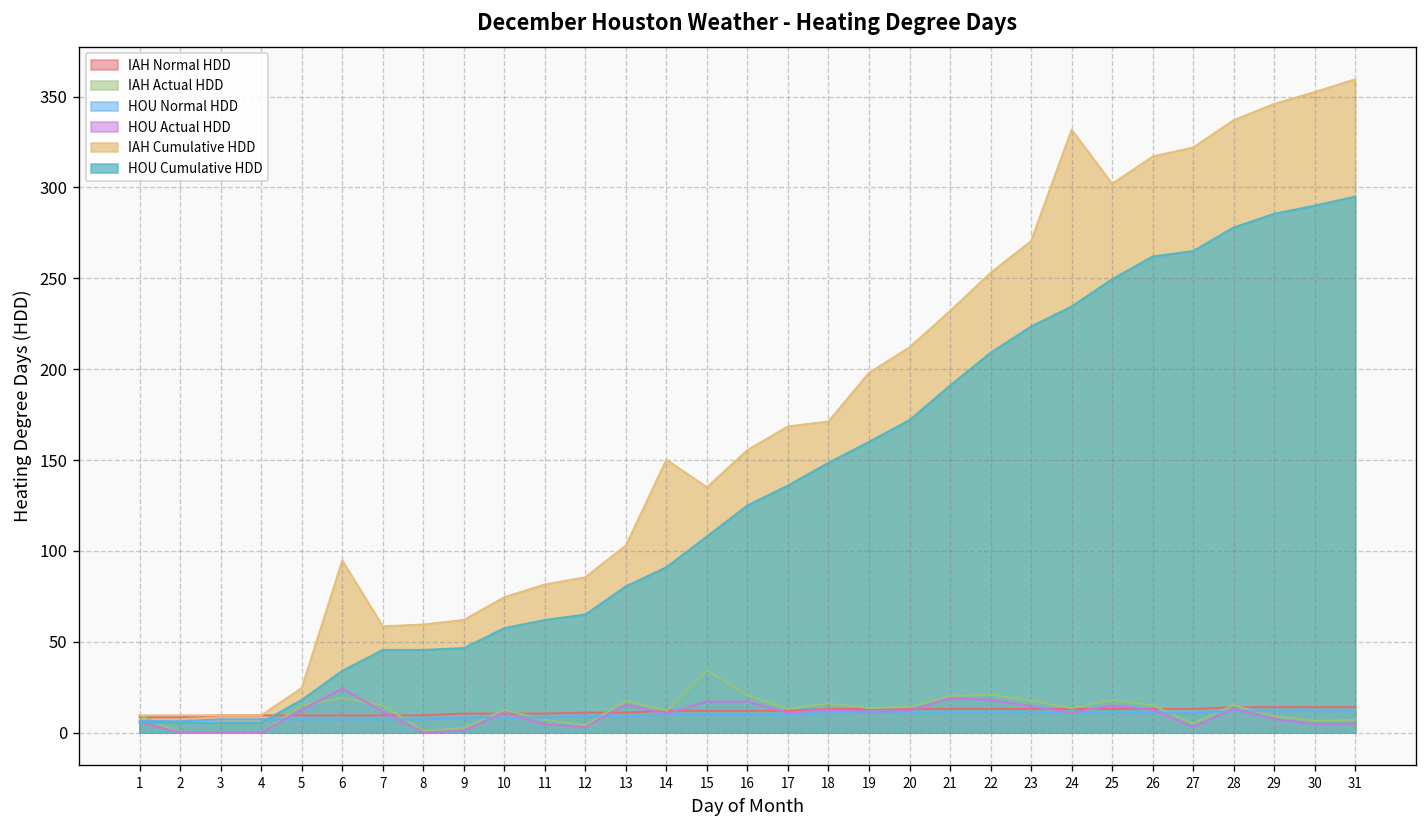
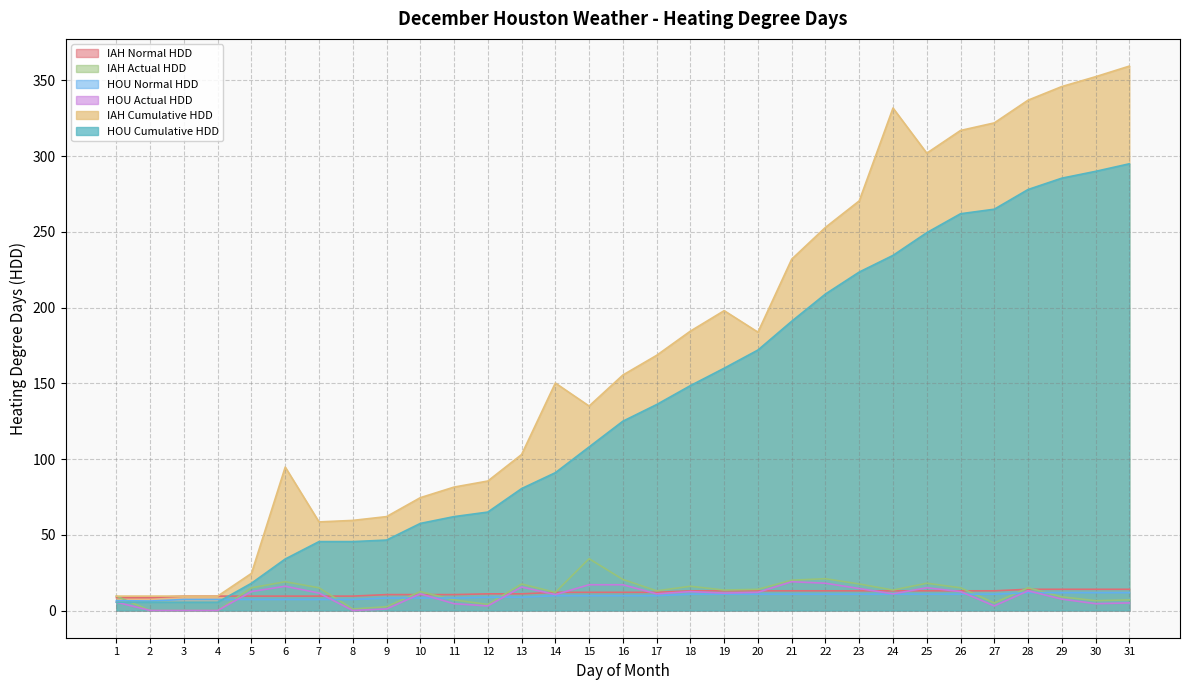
HOU Actual HDD, 6: 24 -> 16
IAH Cumulative HDD, 18: 171 -> 185
IAH Cumulative HDD, 20: 212 -> 184
